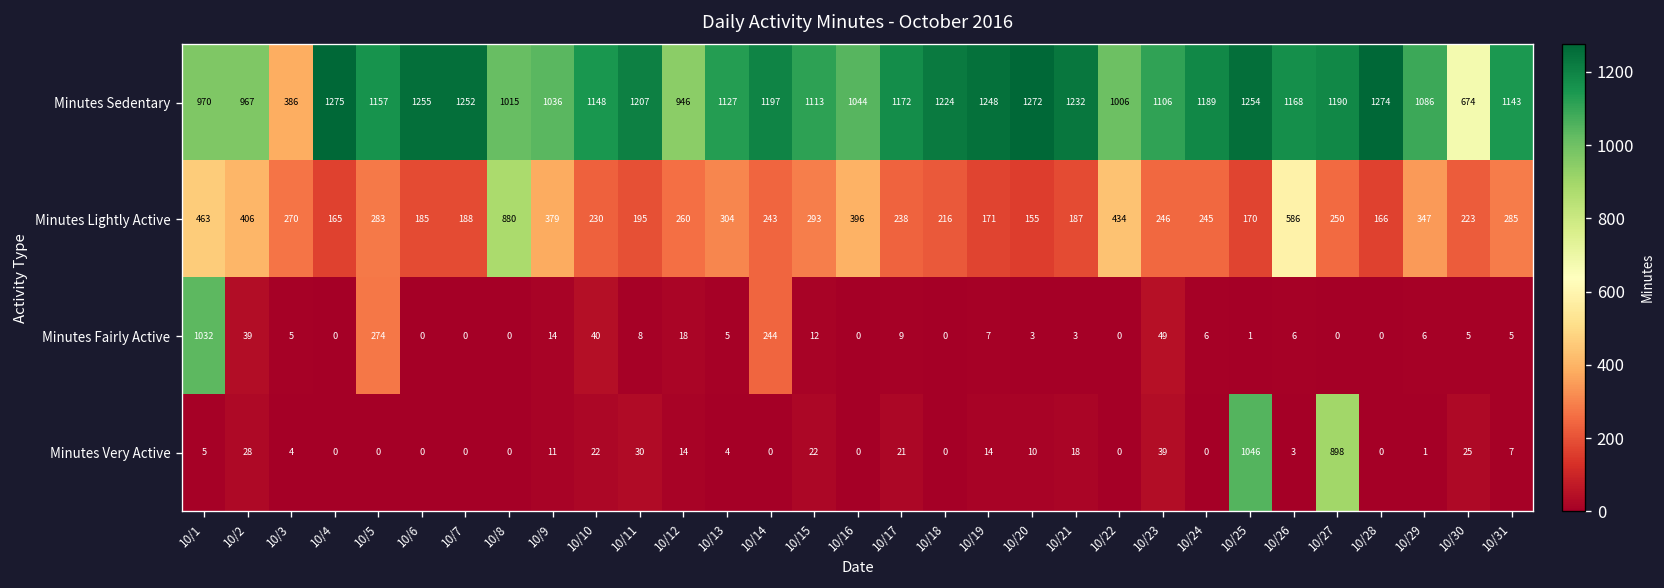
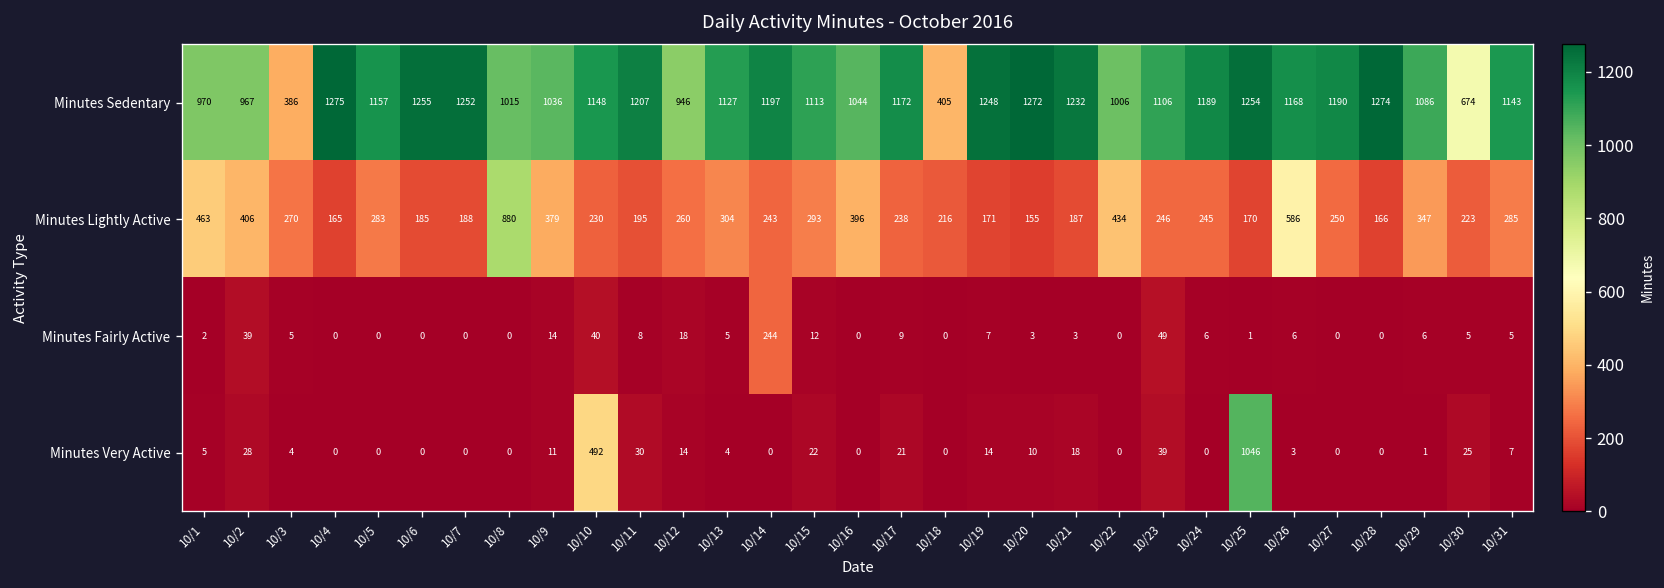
Minutes Sedentary, 10/18: 1224 -> 405
Minutes Fairly Active, 10/1: 1032 -> 2
Minutes Fairly Active, 10/5: 274 -> 0
Minutes Very Active, 10/10: 22 -> 492
Minutes Very Active, 10/27: 898 -> 0
